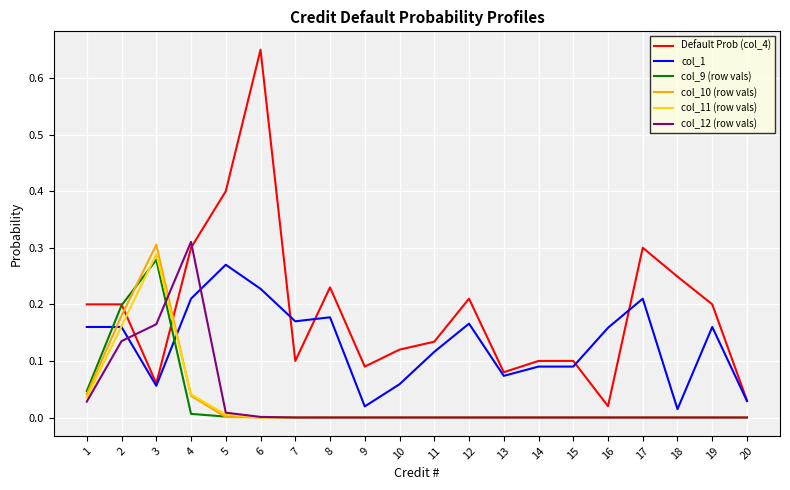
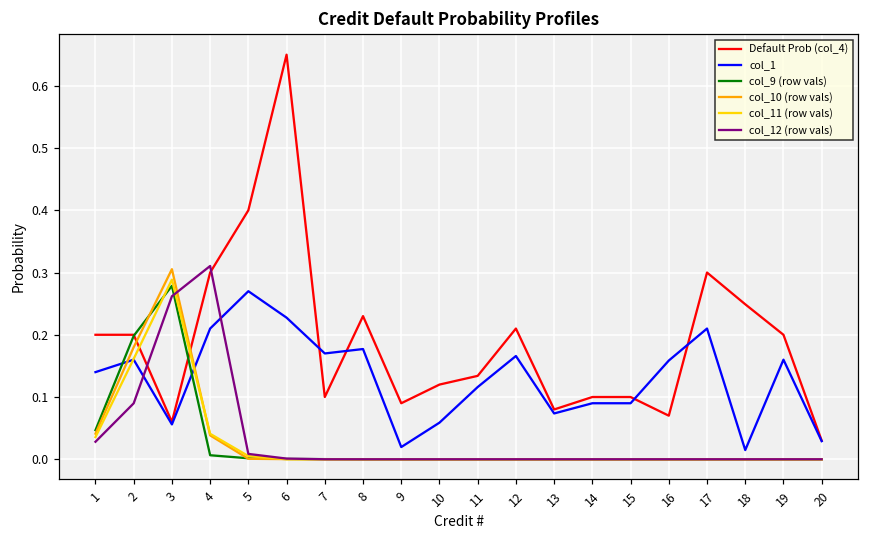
col_1, 1: 0.16 -> 0.14
col_12 (row vals), 2: 0.14 -> 0.09
col_12 (row vals), 3: 0.16 -> 0.26
Default Prob (col_4), 16: 0.02 -> 0.07
